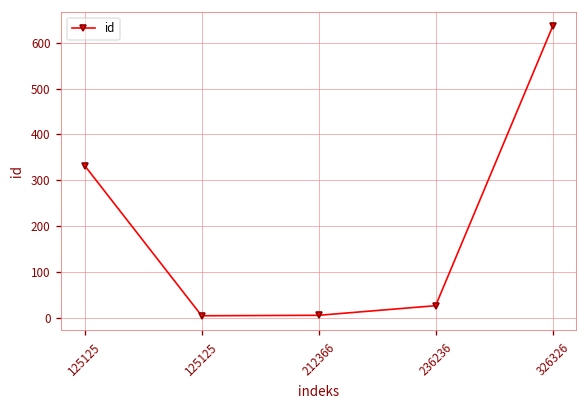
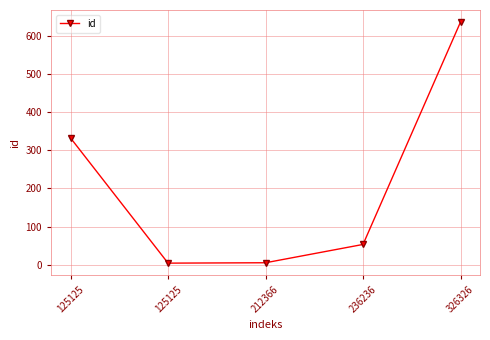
236236: 30 -> 50
